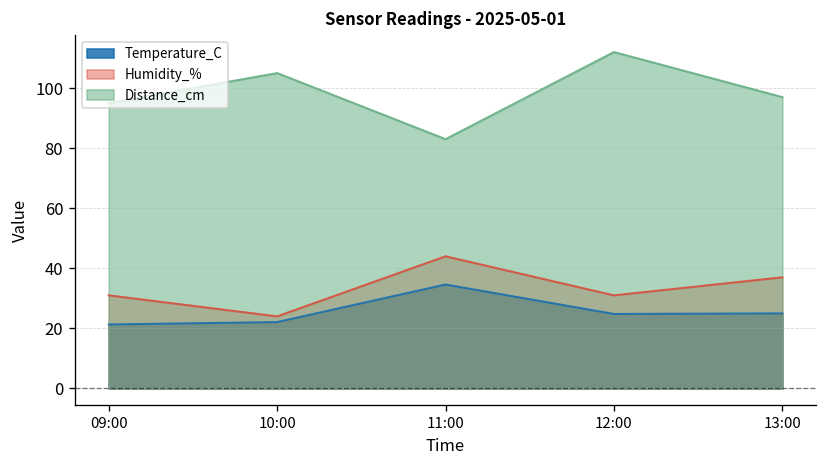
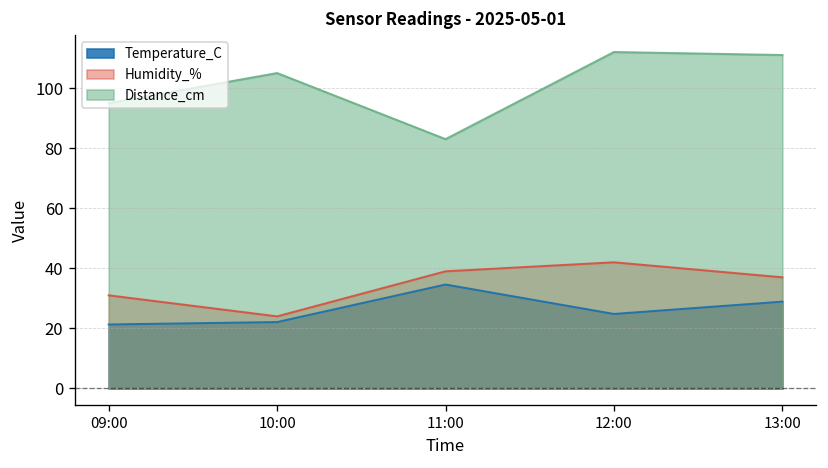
Humidity_%, 11:00: 44 -> 39
Humidity_%, 12:00: 31 -> 42
Temperature_C, 13:00: 25 -> 29
Distance_cm, 13:00: 97 -> 111
